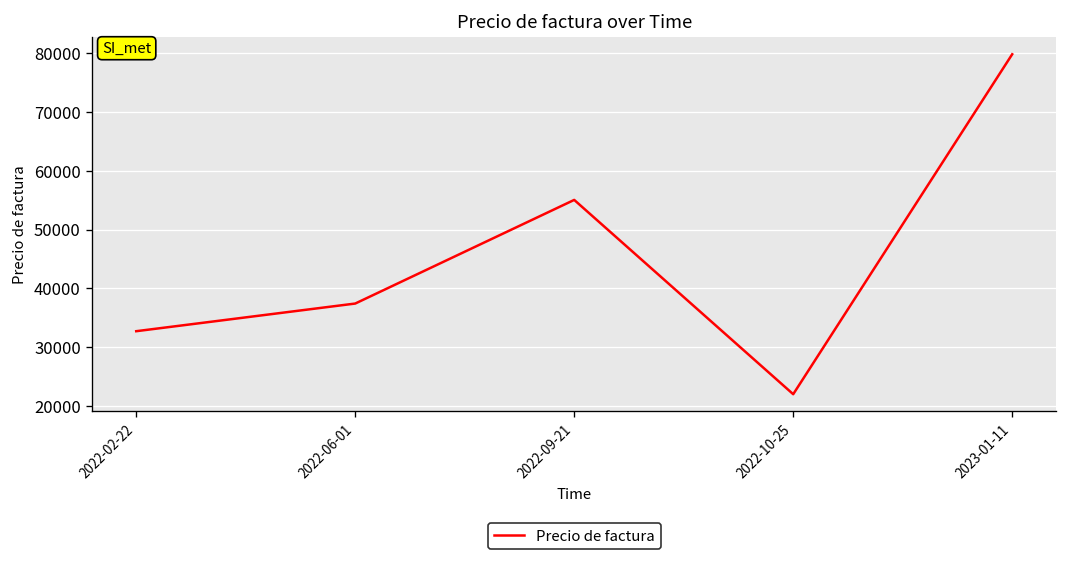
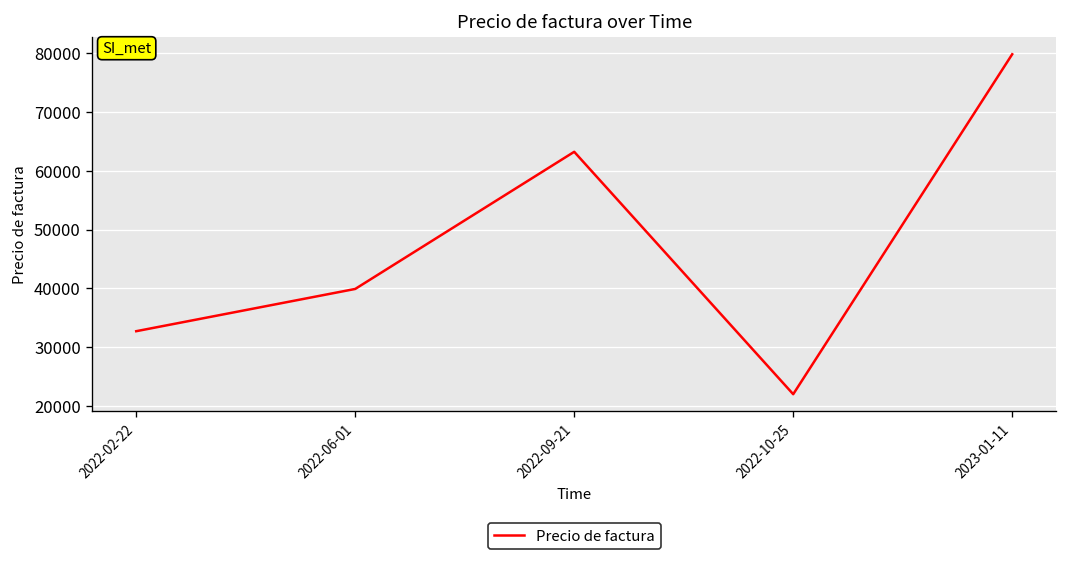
2022-06-01: 37000 -> 40000
2022-09-21: 55000 -> 63000
